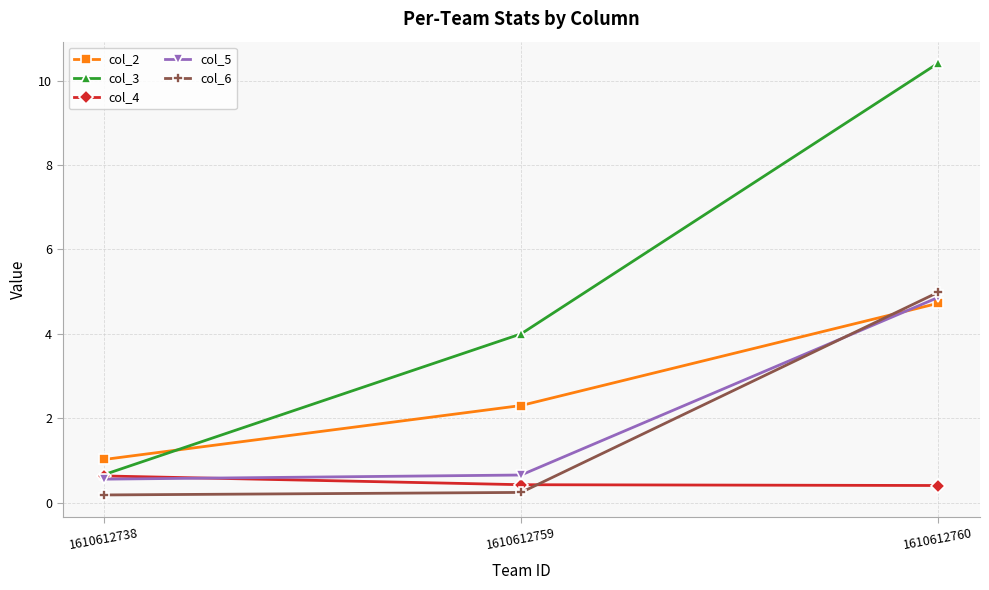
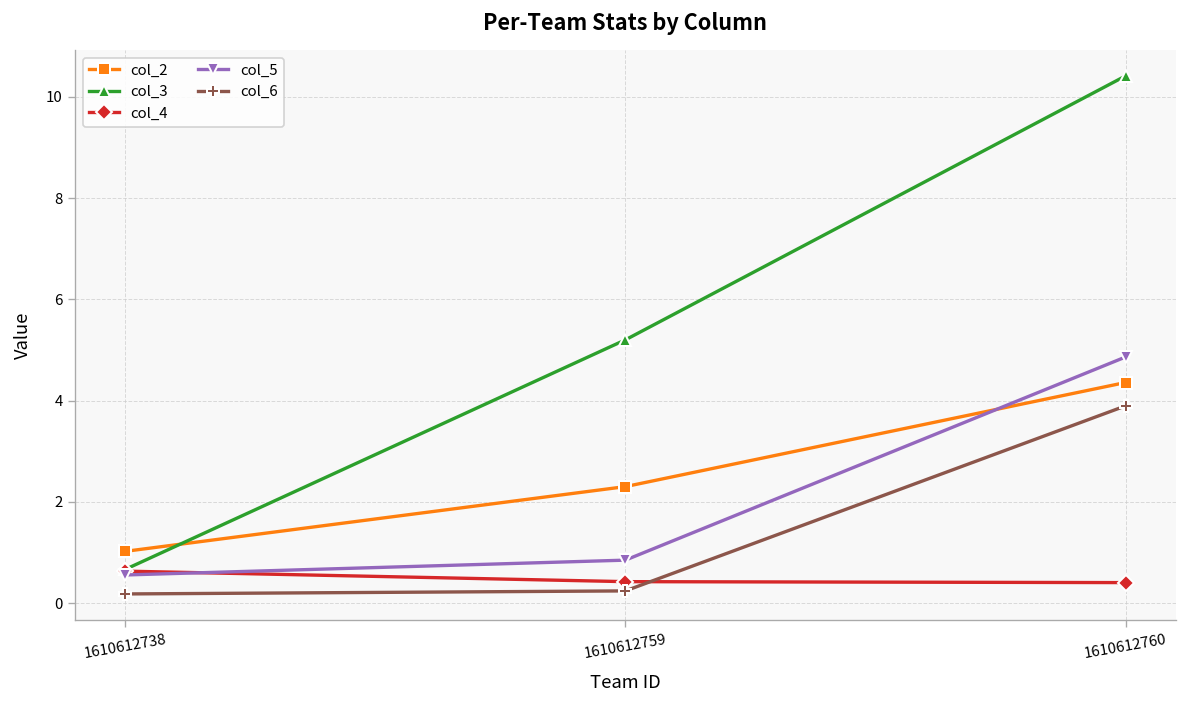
col_3, 1610612759: 4.0 -> 5.2
col_5, 1610612759: 0.7 -> 0.8
col_2, 1610612760: 4.7 -> 4.4
col_6, 1610612760: 5.0 -> 3.9
